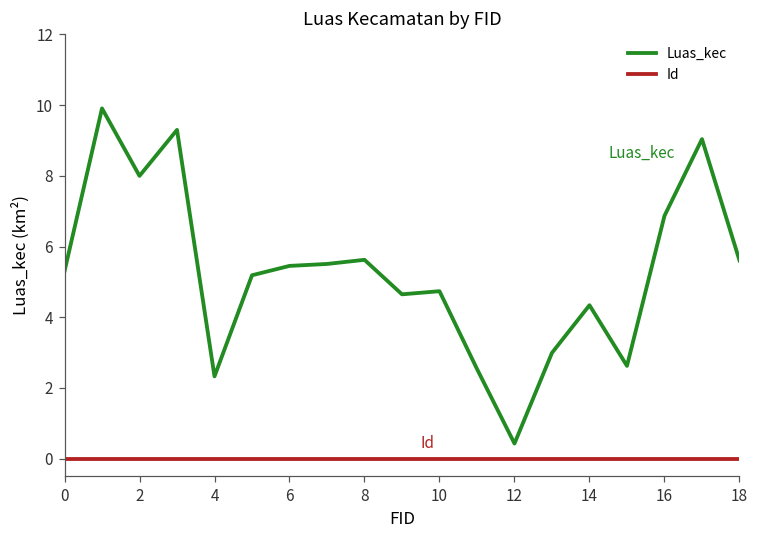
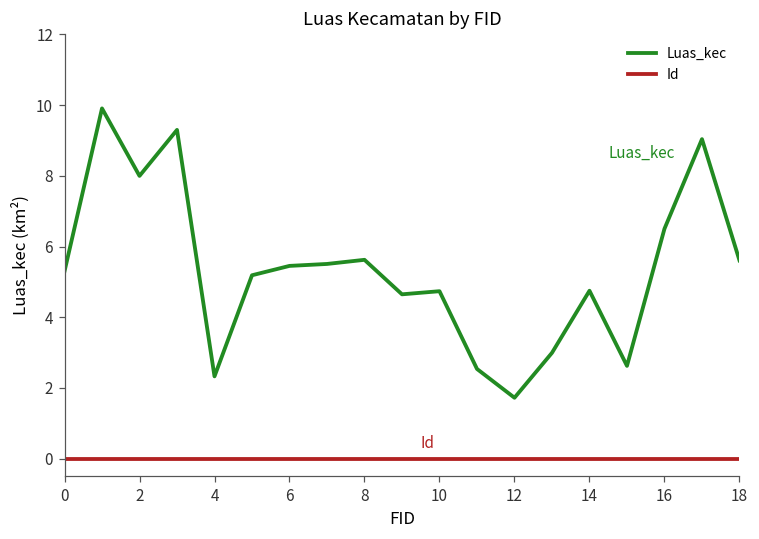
Luas_kec, 12: 0.4 -> 1.7
Luas_kec, 14: 4.3 -> 4.8
Luas_kec, 16: 6.9 -> 6.5
